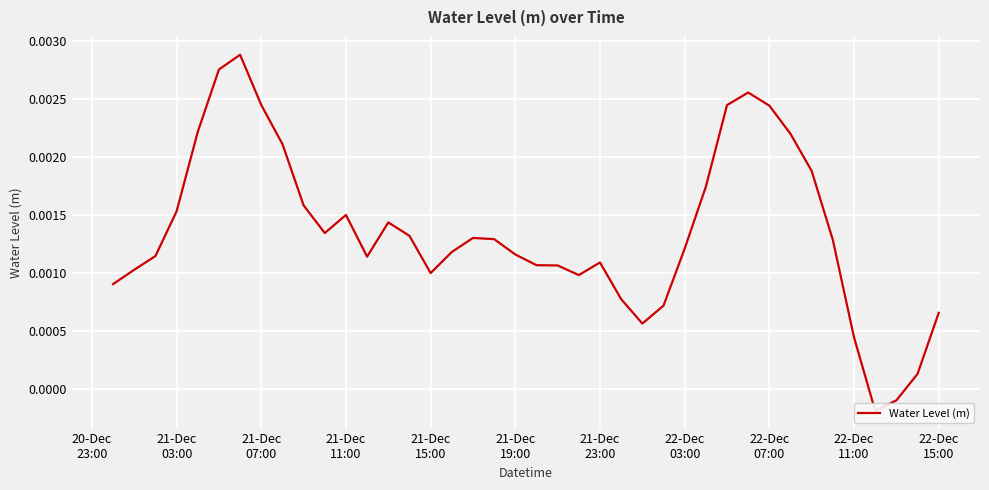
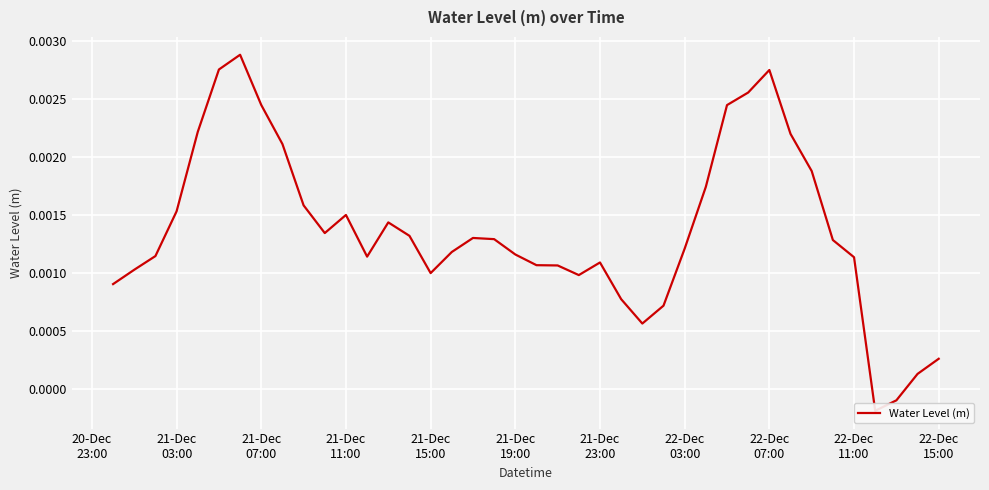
22-Dec 07:00: 0.00244 -> 0.00275
22-Dec 11:00: 0.00045 -> 0.00114
22-Dec 15:00: 0.00066 -> 0.00026
